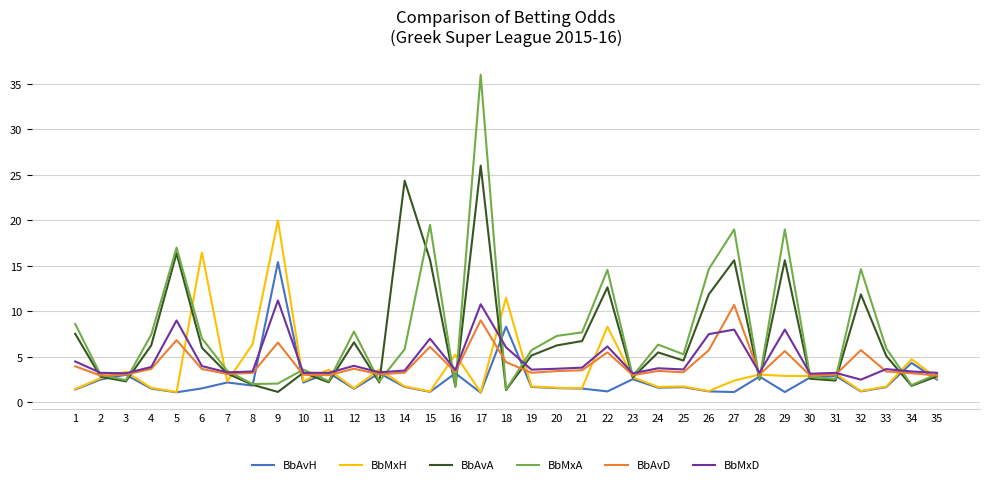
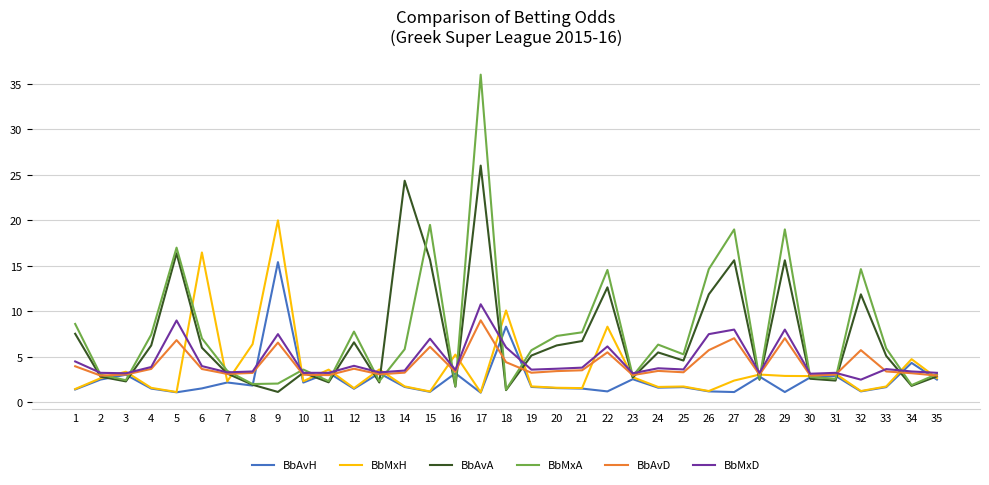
BbMxD, 9: 11 -> 8
BbMxH, 18: 12 -> 10
BbAvD, 27: 11 -> 7
BbAvD, 29: 6 -> 7
